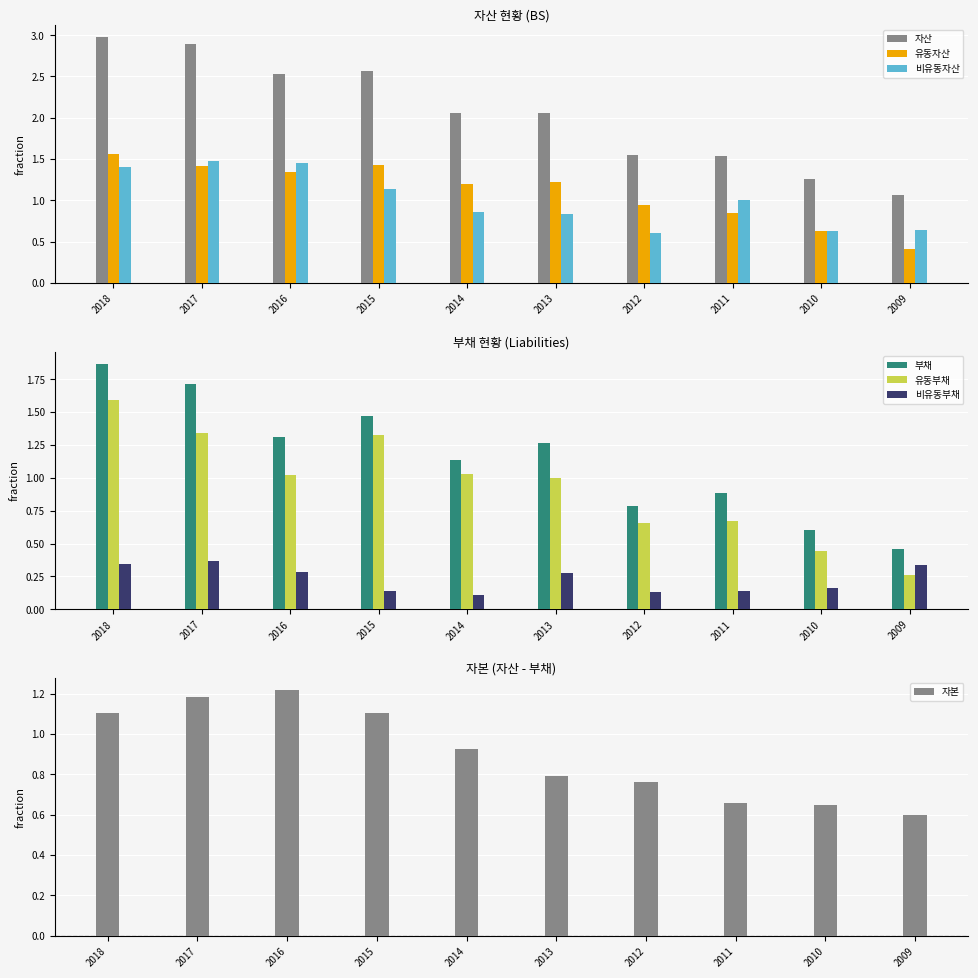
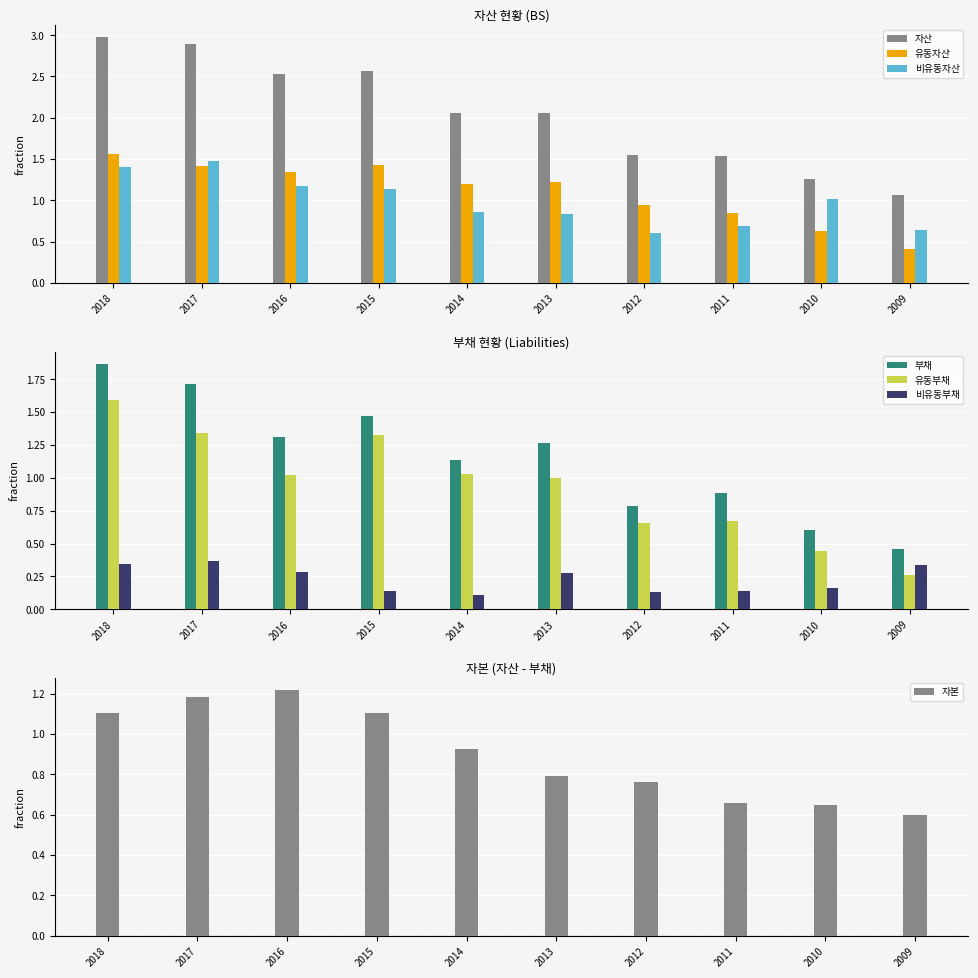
자산 현황 (BS), 비유동자산, 2016: 1.5 -> 1.2
자산 현황 (BS), 비유동자산, 2011: 1.0 -> 0.7
자산 현황 (BS), 비유동자산, 2010: 0.6 -> 1.0
